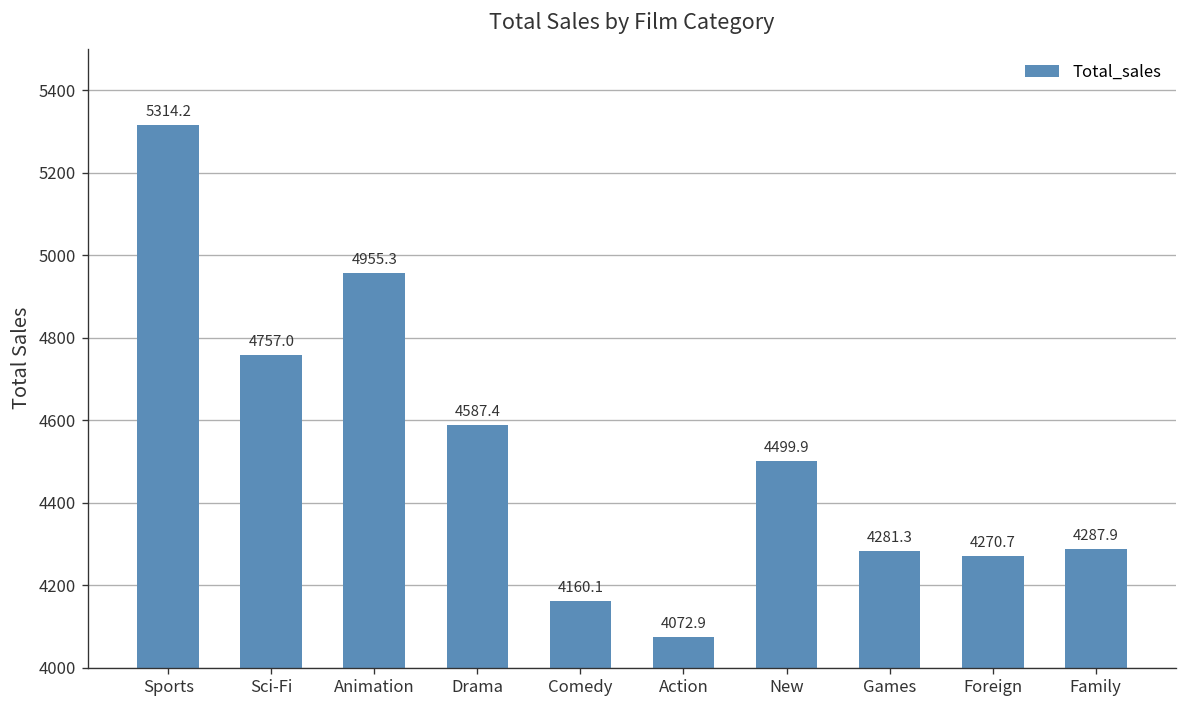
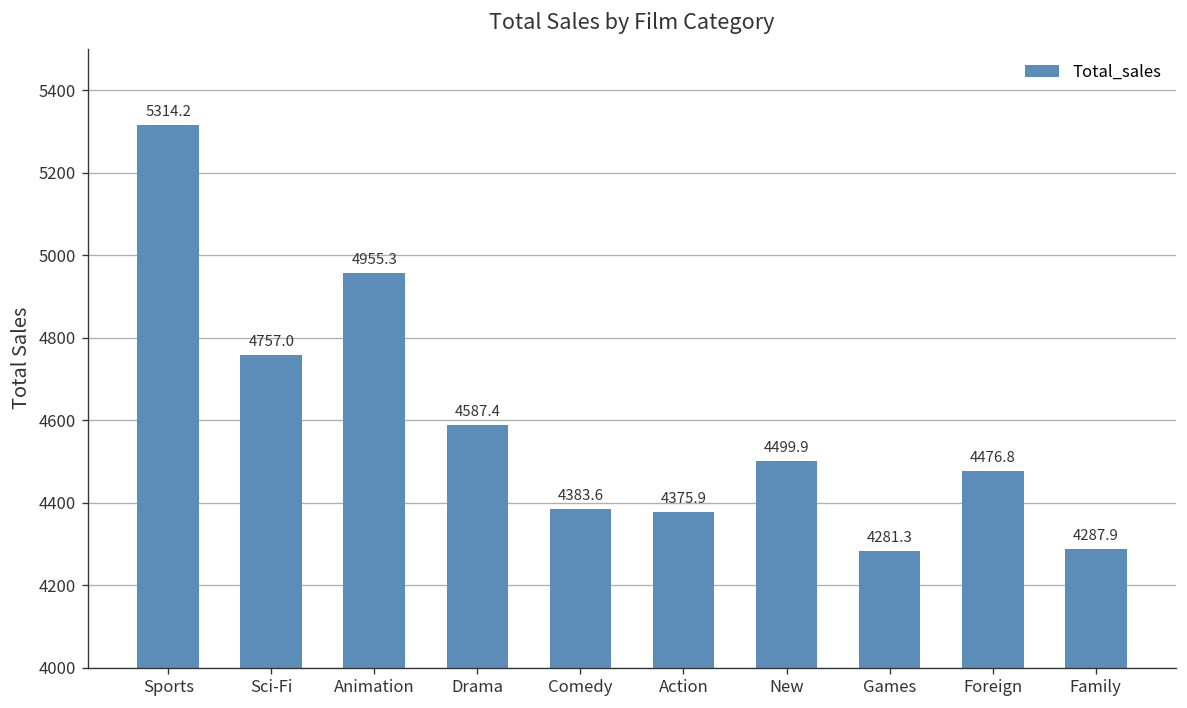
Comedy: 4160.1 -> 4383.6
Action: 4072.9 -> 4375.9
Foreign: 4270.7 -> 4476.8
